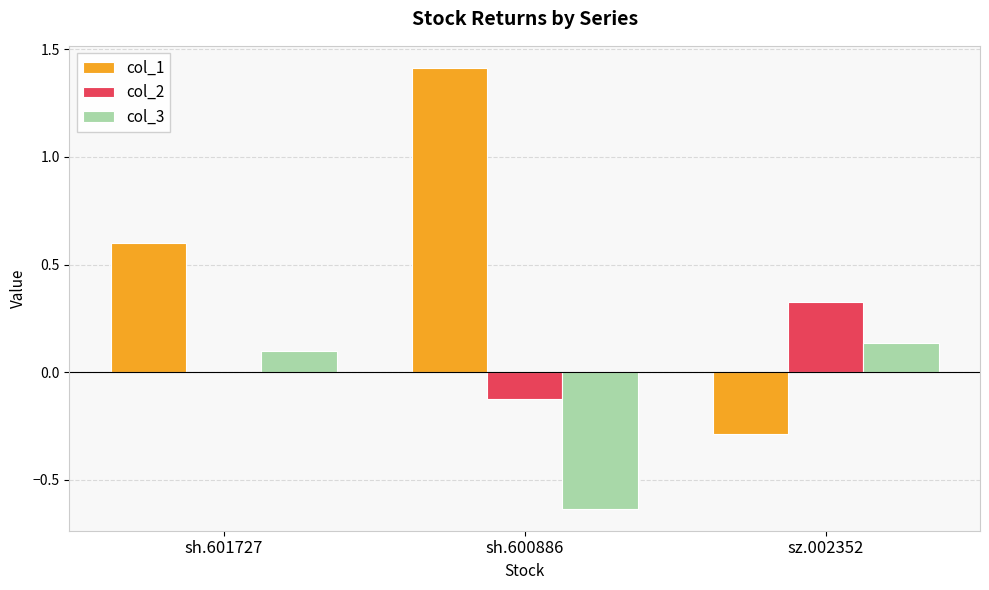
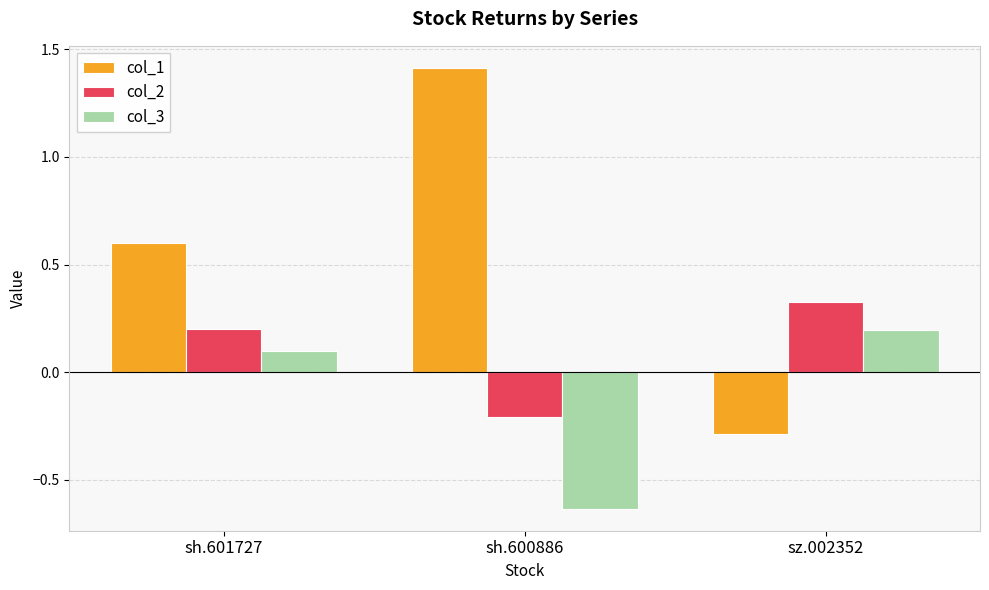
col_2, sh.601727: 0.0 -> 0.2
col_2, sh.600886: -0.13 -> -0.21
col_3, sz.002352: 0.13 -> 0.20
